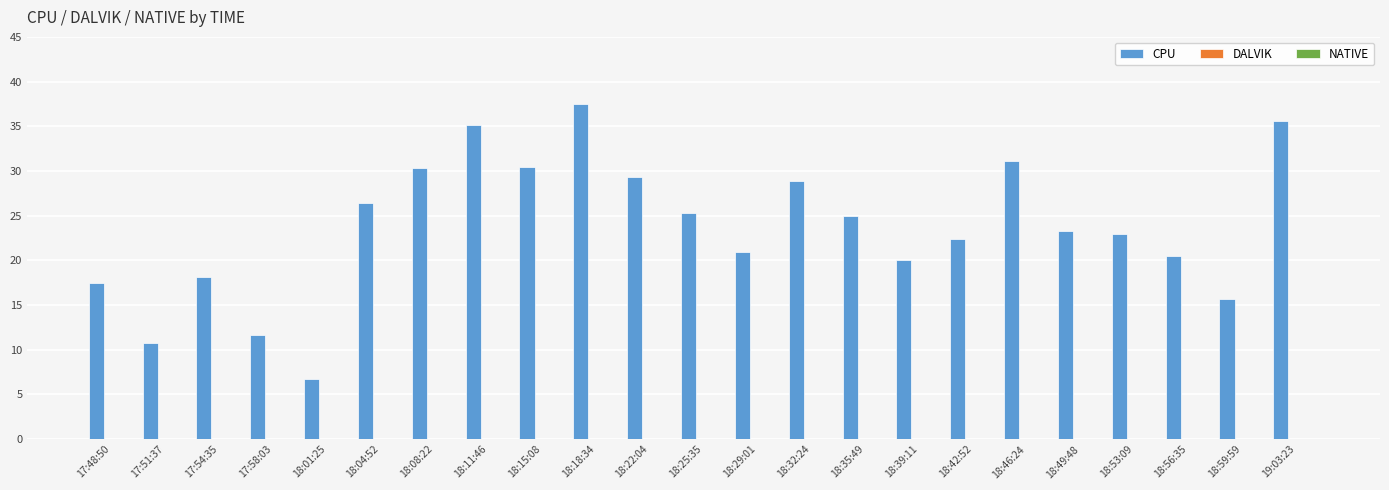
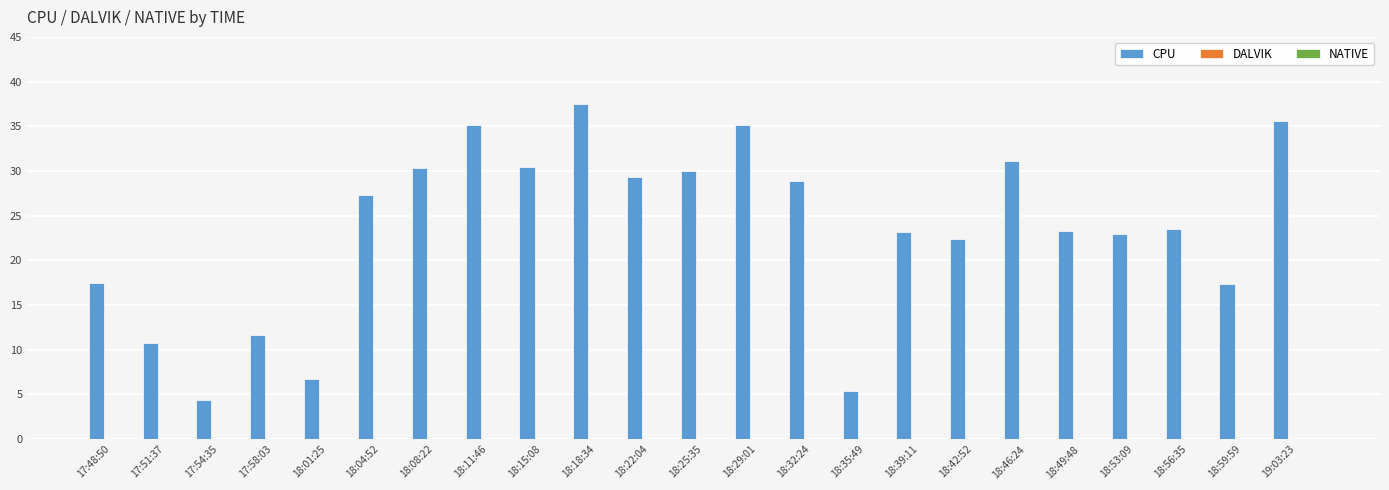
CPU, 17:54:35: 18 -> 4
CPU, 18:04:52: 26 -> 27
CPU, 18:25:35: 25 -> 30
CPU, 18:29:01: 21 -> 35
CPU, 18:35:49: 25 -> 5
CPU, 18:39:11: 20 -> 23
CPU, 18:56:35: 21 -> 24
CPU, 18:59:59: 16 -> 17
